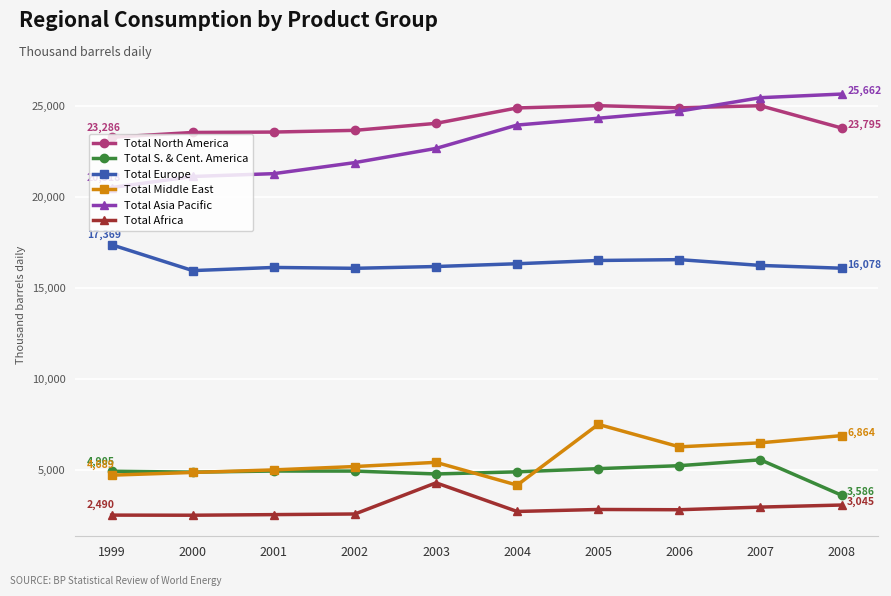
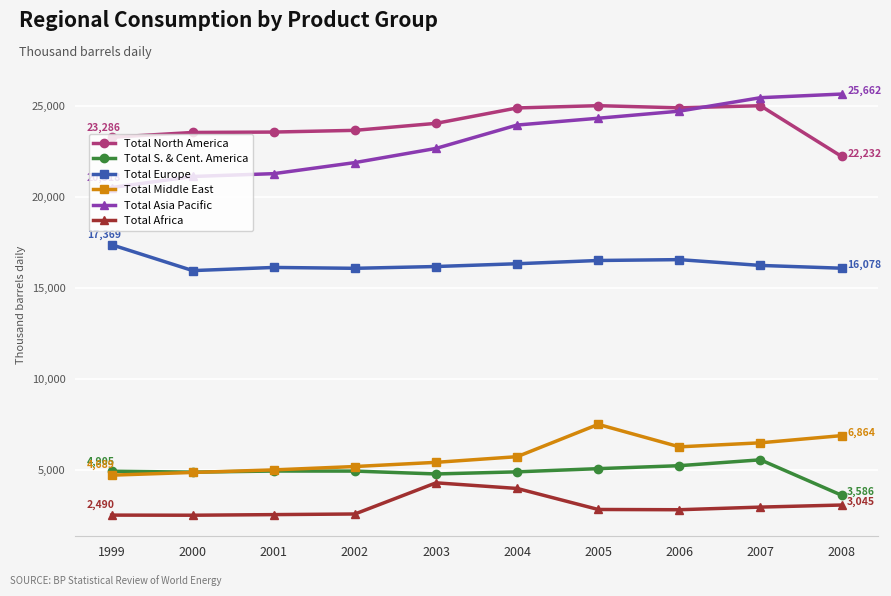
Total Middle East, 2004: 4,100 -> 5,700
Total Africa, 2004: 2,700 -> 4,000
Total North America, 2008: 23,795 -> 22,232
